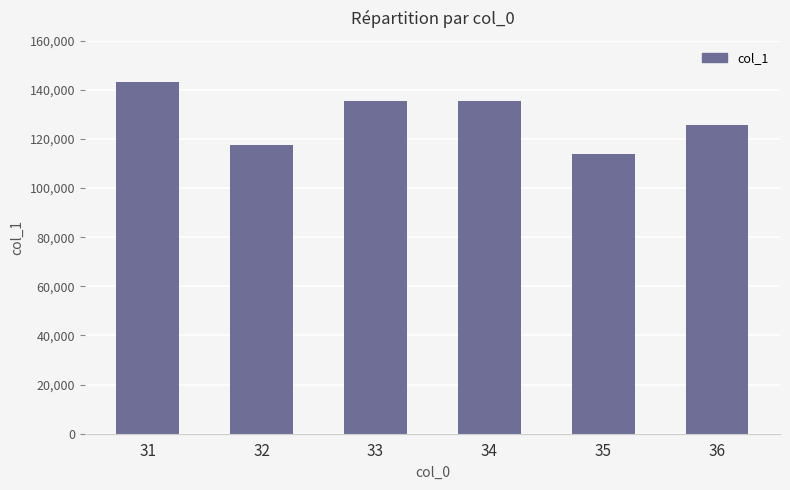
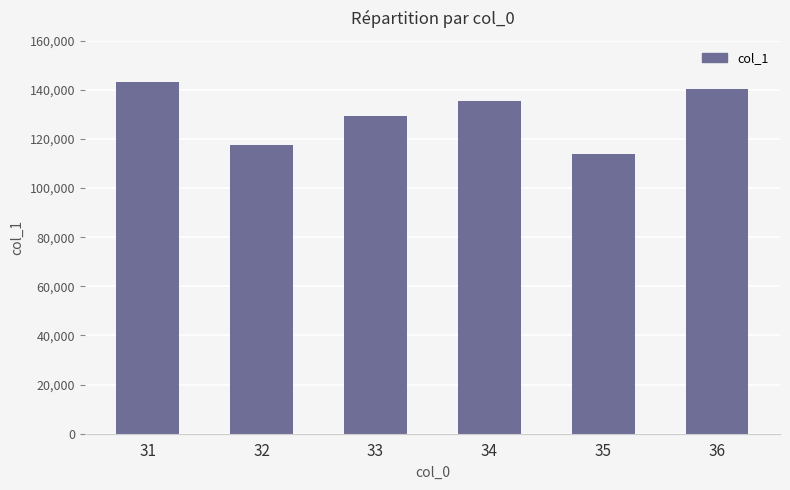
33: 135,000 -> 129,000
36: 126,000 -> 140,000
